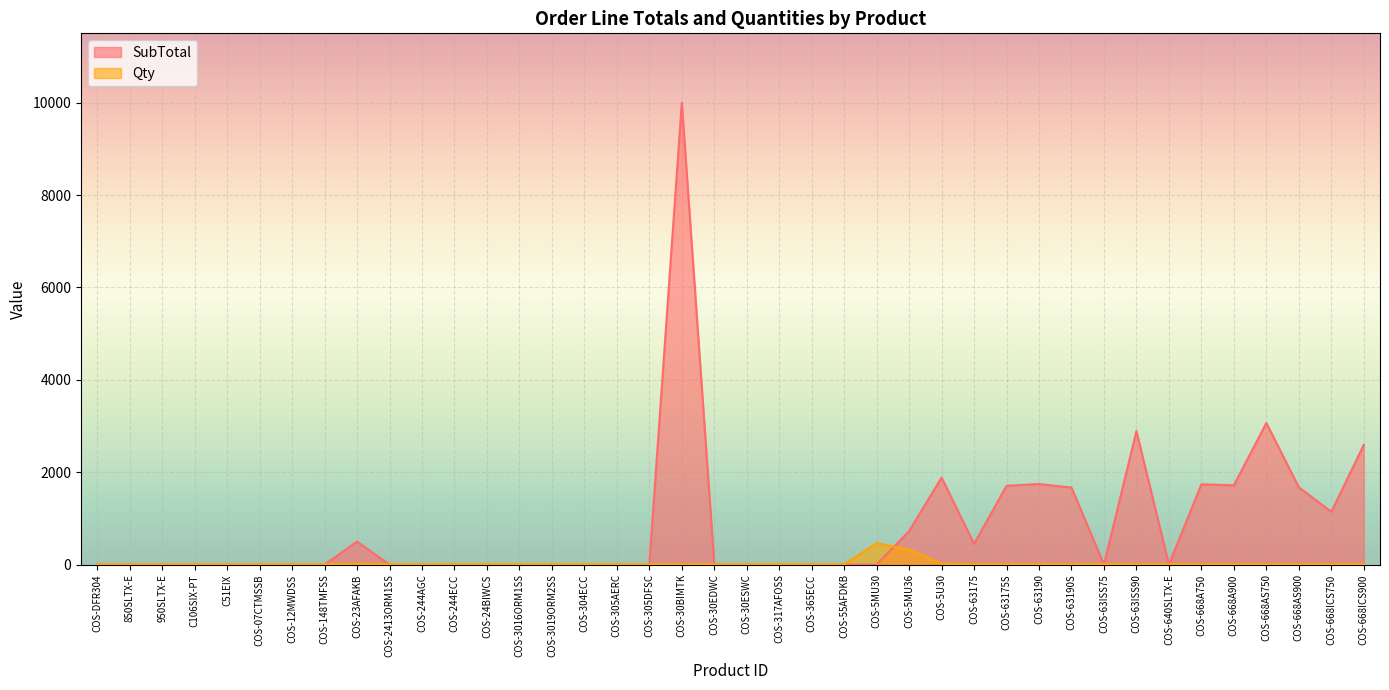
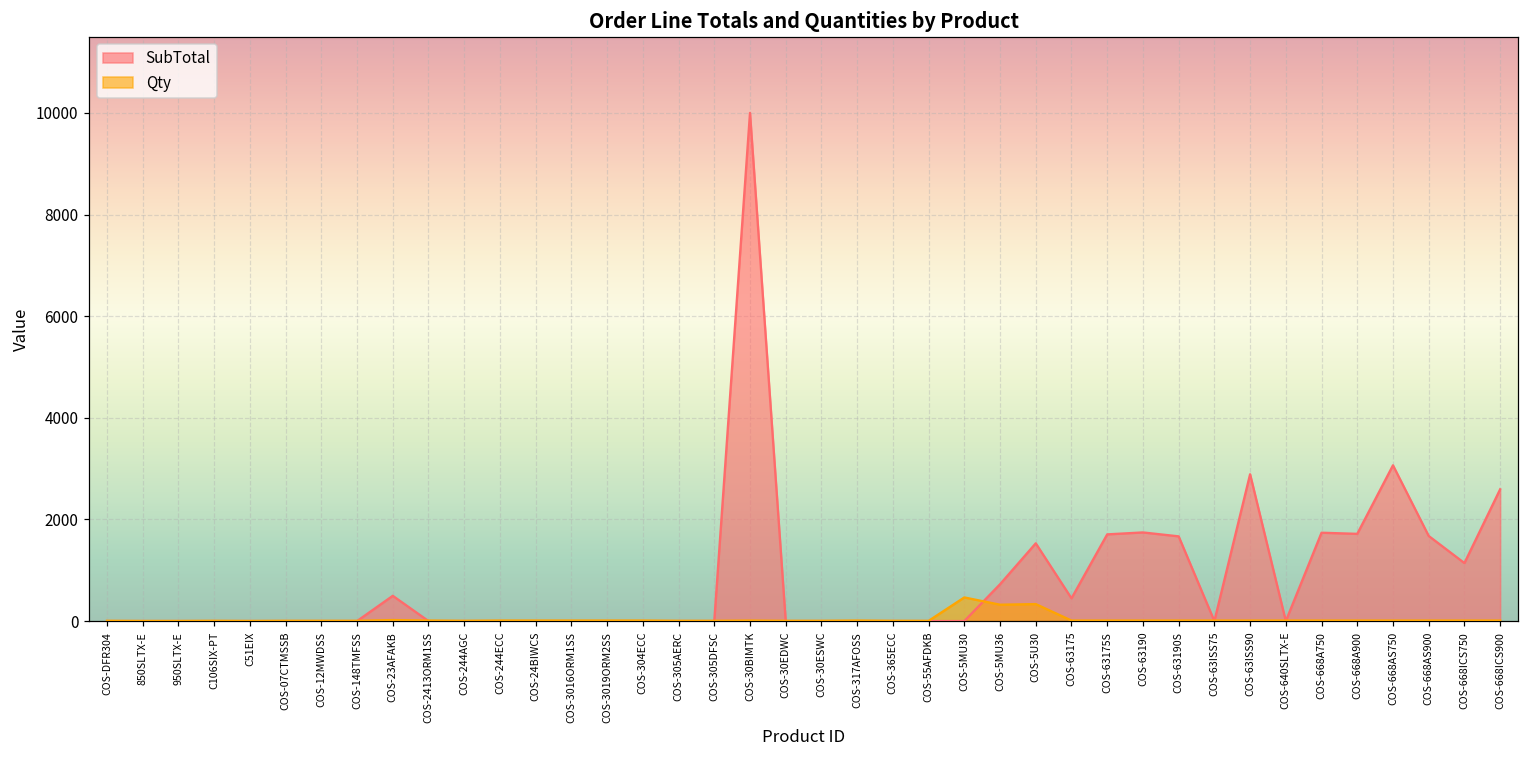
SubTotal, COS-5U30: 1900 -> 1500
Qty, COS-5U30: 0 -> 300
